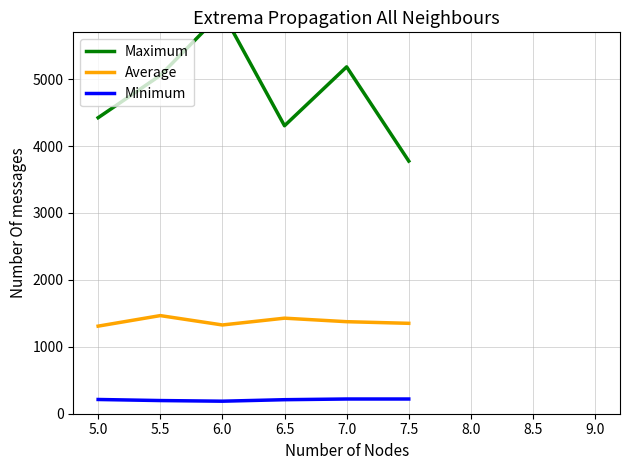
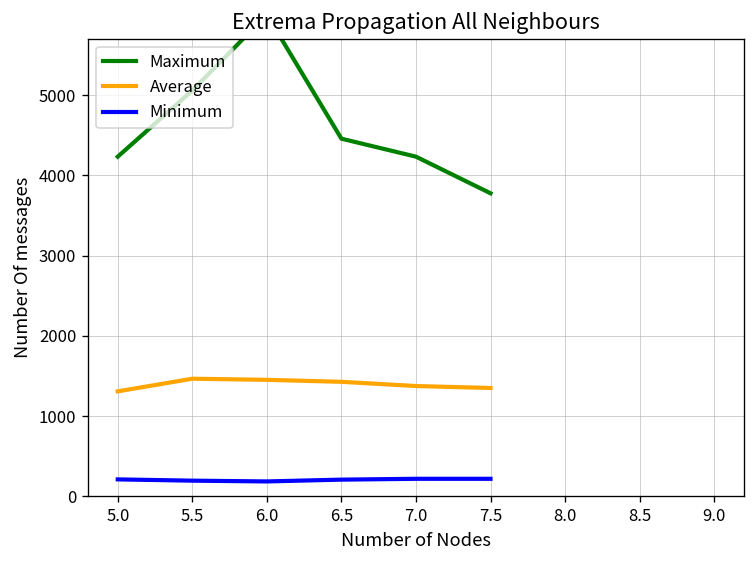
Maximum, 5.0: 4400 -> 4200
Average, 6.0: 1300 -> 1500
Maximum, 6.5: 4300 -> 4500
Maximum, 7.0: 5200 -> 4200
